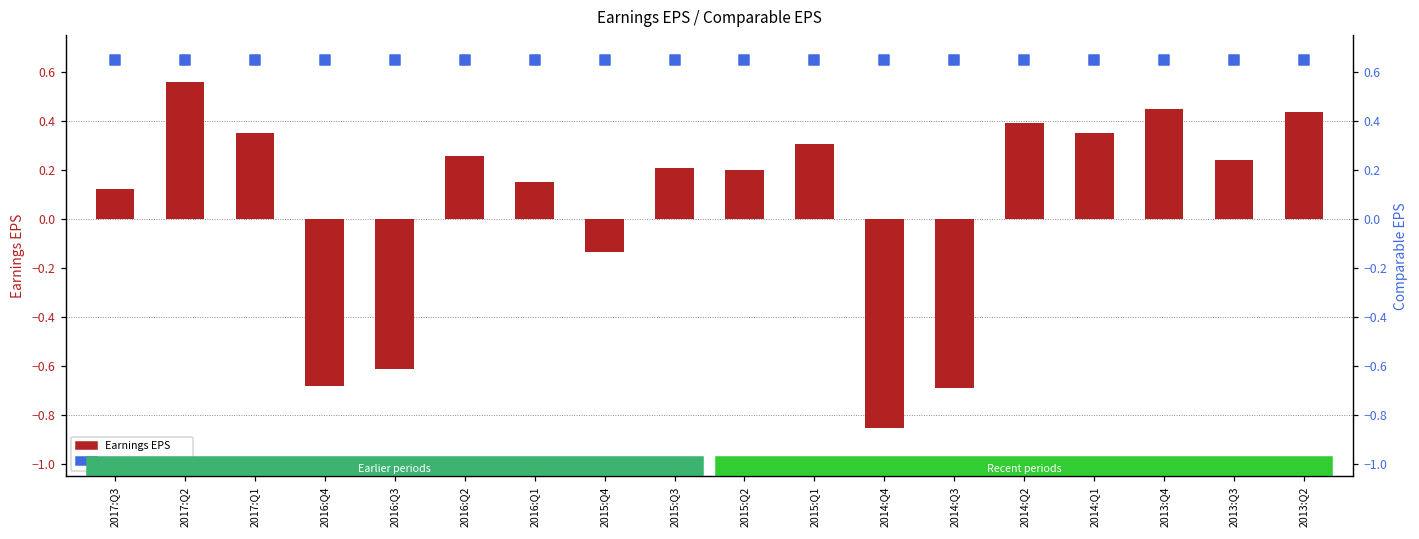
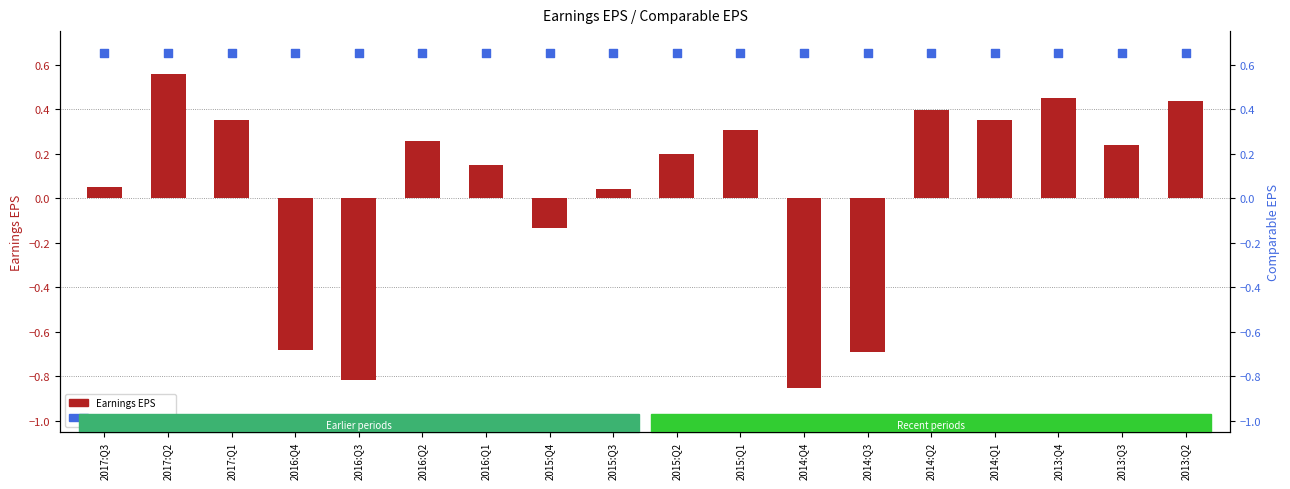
Earnings EPS, 2017:Q3: 0.12 -> 0.05
Earnings EPS, 2016:Q3: -0.61 -> -0.82
Earnings EPS, 2015:Q3: 0.21 -> 0.04
